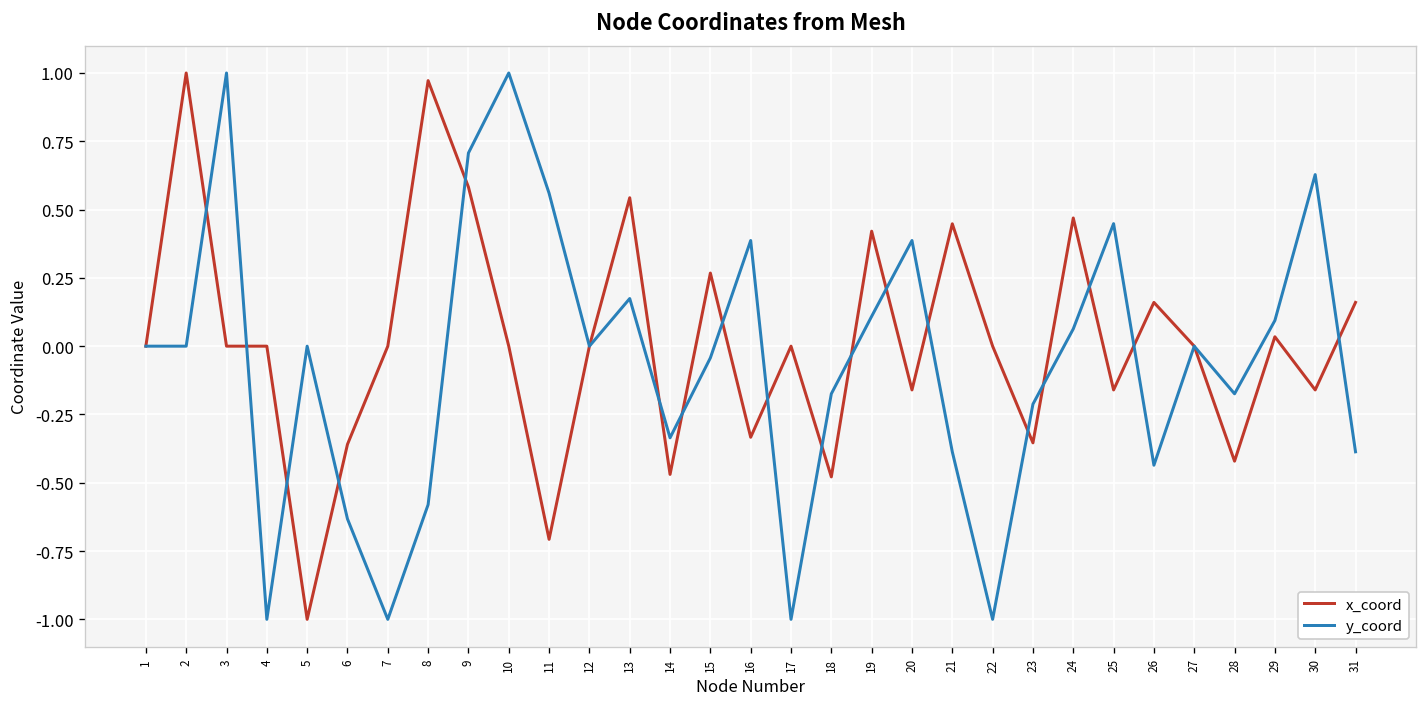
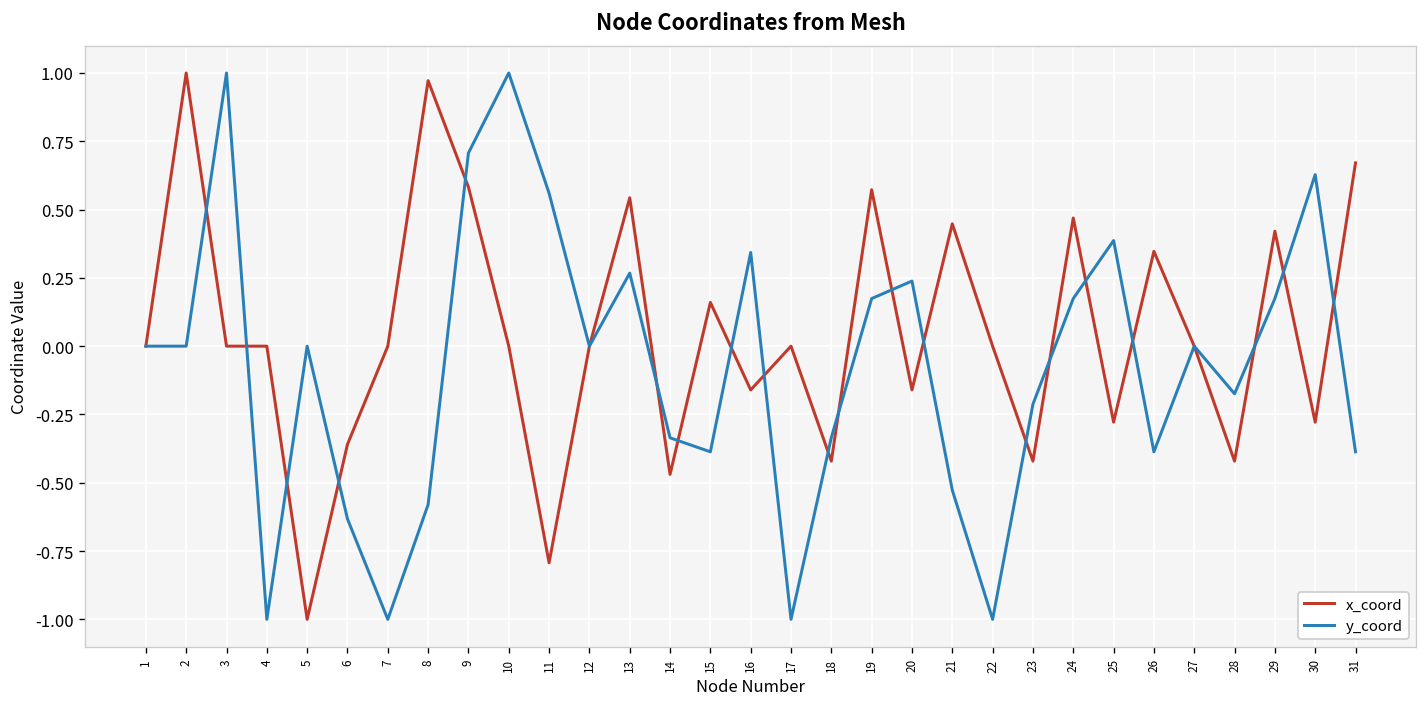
x_coord, 11: -0.71 -> -0.79
y_coord, 13: 0.17 -> 0.27
x_coord, 15: 0.27 -> 0.16
y_coord, 15: -0.04 -> -0.39
x_coord, 16: -0.33 -> -0.16
y_coord, 16: 0.39 -> 0.34
x_coord, 18: -0.48 -> -0.42
y_coord, 18: -0.17 -> -0.33
x_coord, 19: 0.42 -> 0.57
y_coord, 19: 0.11 -> 0.17
y_coord, 20: 0.39 -> 0.24
y_coord, 21: -0.39 -> -0.53
x_coord, 23: -0.35 -> -0.42
y_coord, 24: 0.06 -> 0.17
x_coord, 25: -0.16 -> -0.28
y_coord, 25: 0.45 -> 0.39
x_coord, 26: 0.16 -> 0.35
y_coord, 26: -0.44 -> -0.39
x_coord, 29: 0.03 -> 0.42
y_coord, 29: 0.09 -> 0.17
x_coord, 30: -0.16 -> -0.28
x_coord, 31: 0.16 -> 0.67
